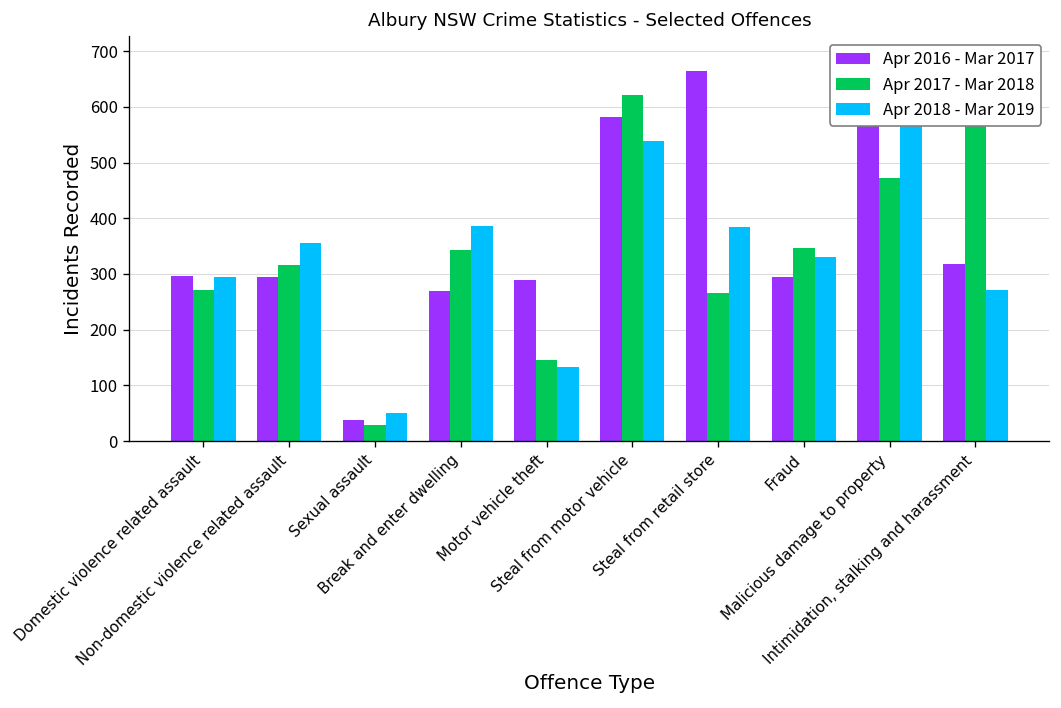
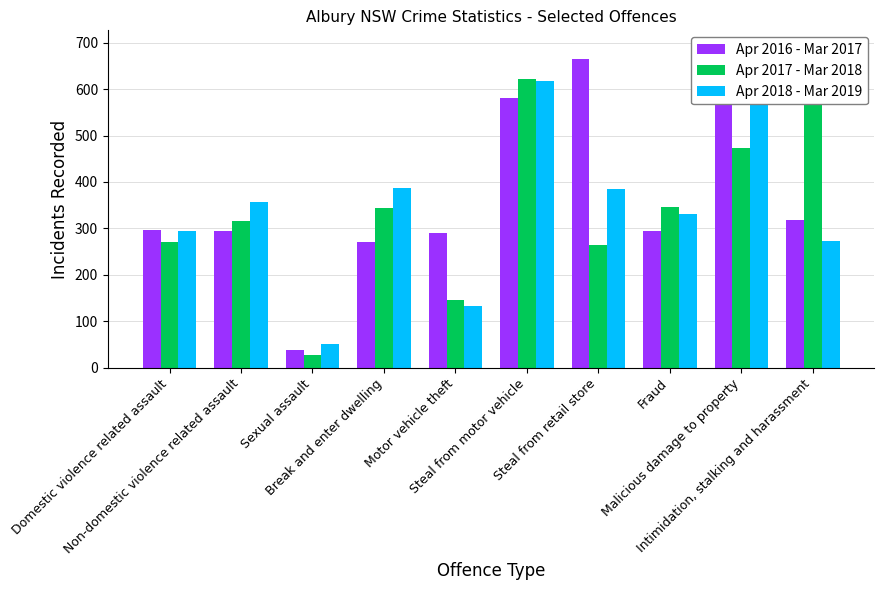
Apr 2018 - Mar 2019, Steal from motor vehicle: 540 -> 620
